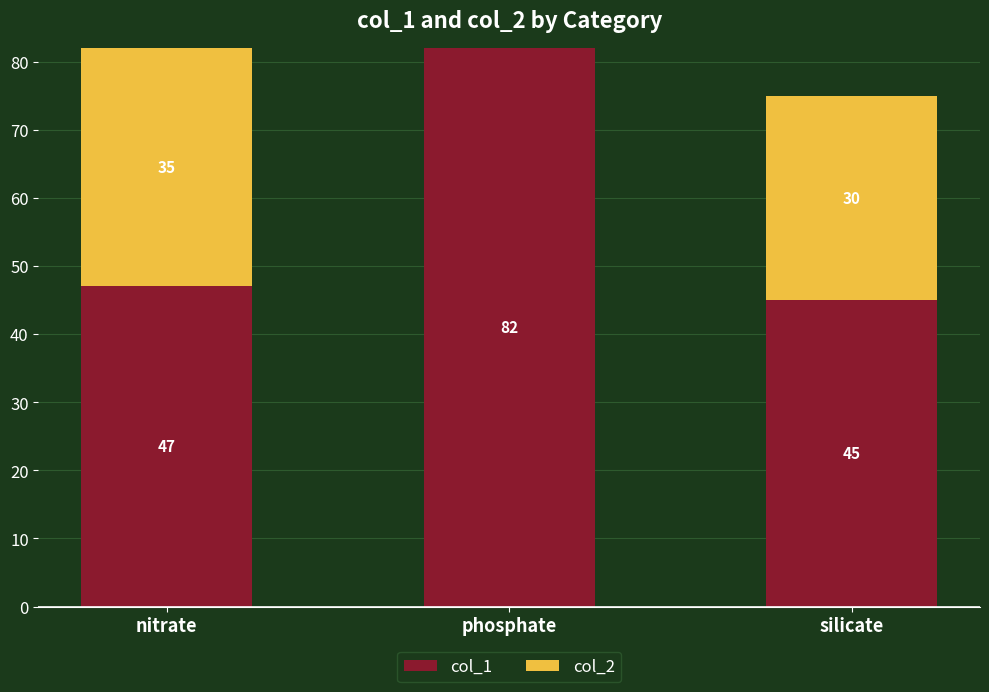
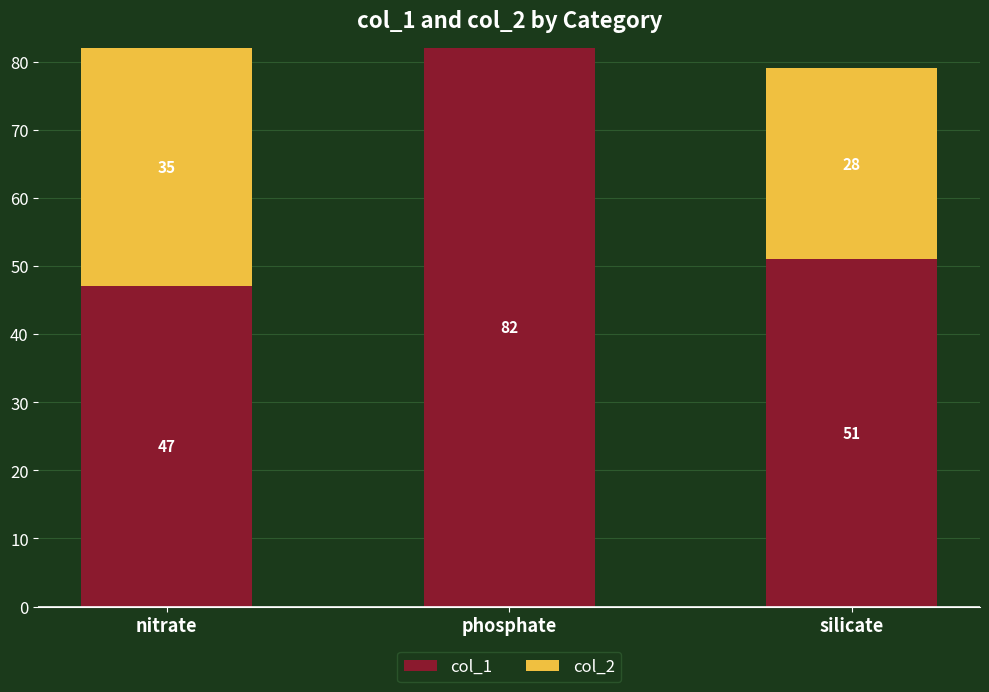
col_1, silicate: 45 -> 51
col_2, silicate: 30 -> 28
